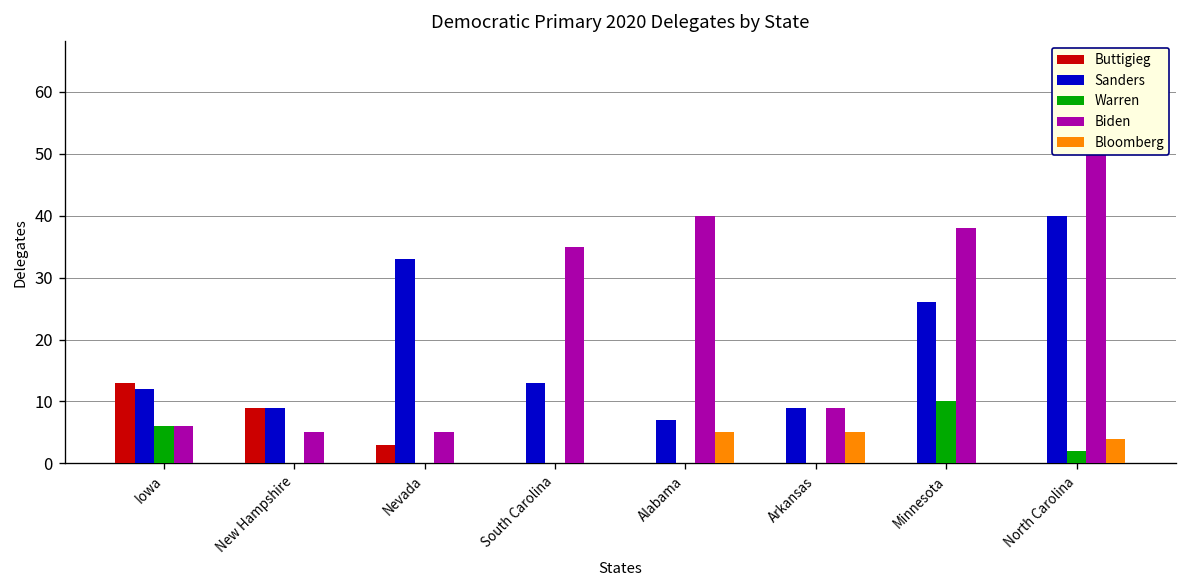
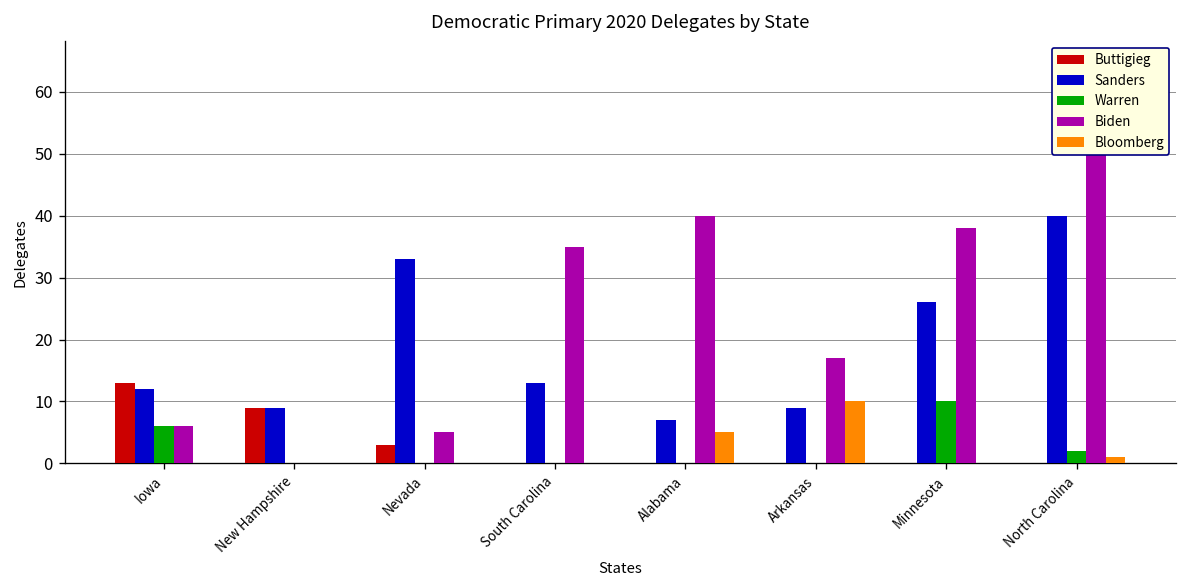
Biden, New Hampshire: 5 -> 0
Biden, Arkansas: 9 -> 17
Bloomberg, Arkansas: 5 -> 10
Bloomberg, North Carolina: 4 -> 1
